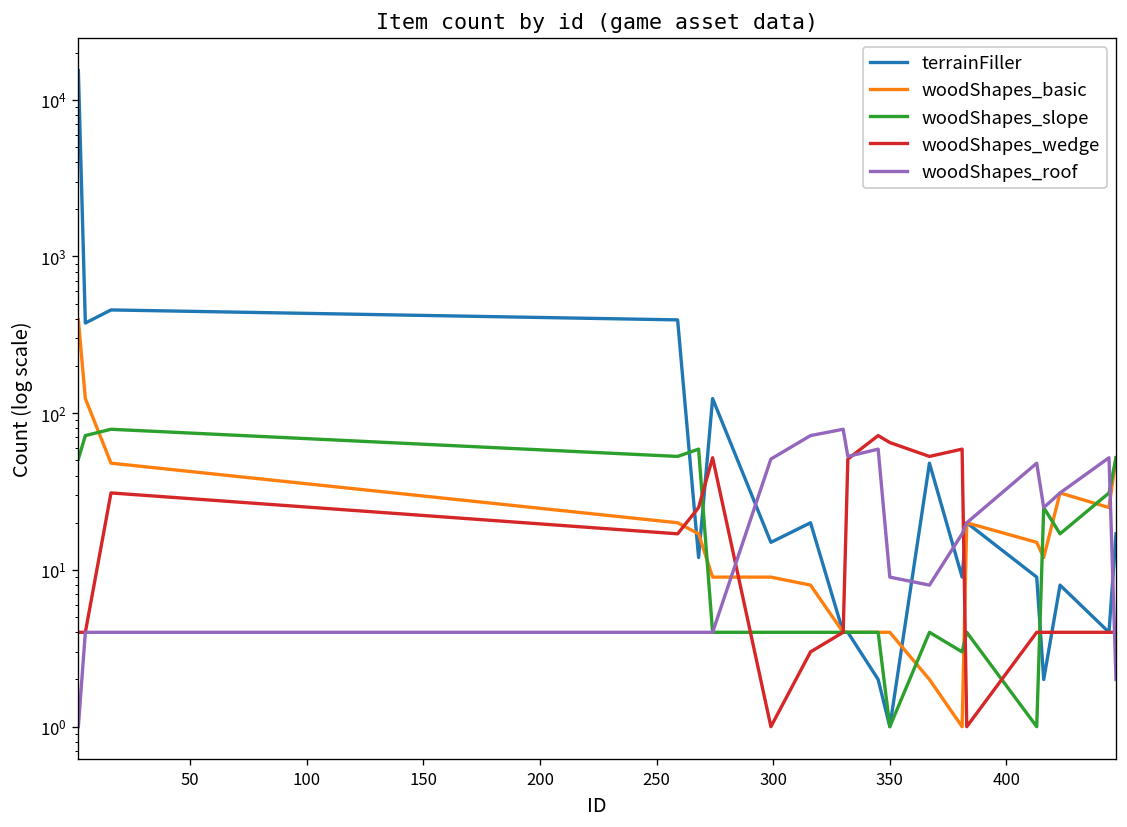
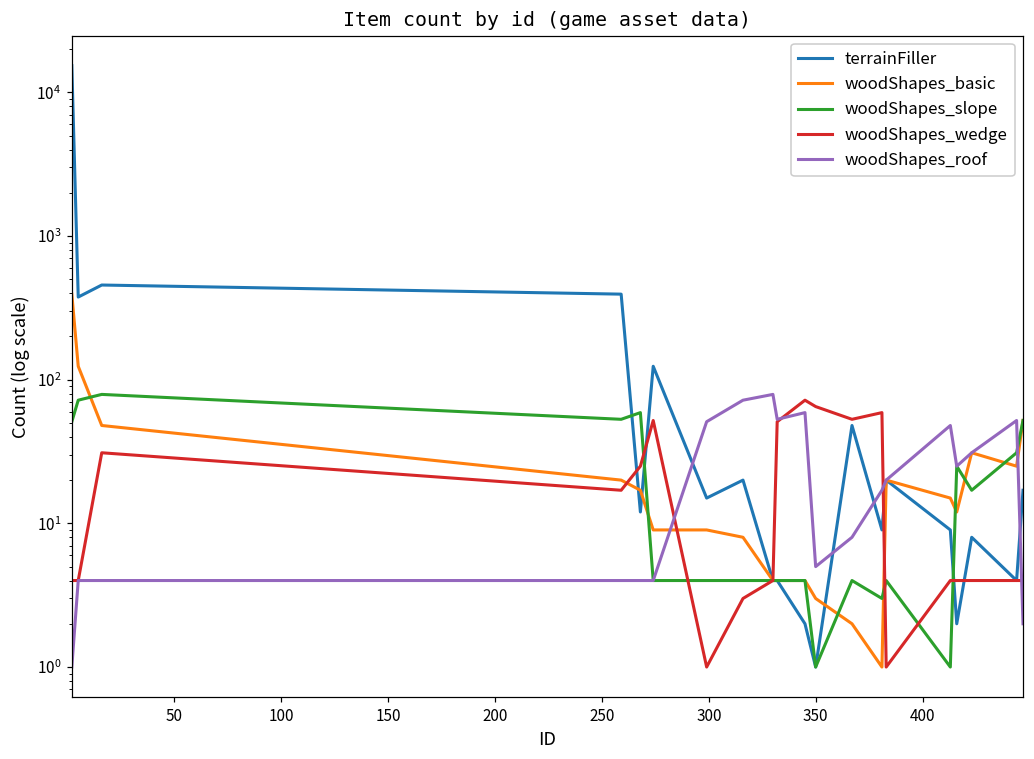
woodShapes_basic, 350: 4 -> 3
woodShapes_roof, 350: 9 -> 5
